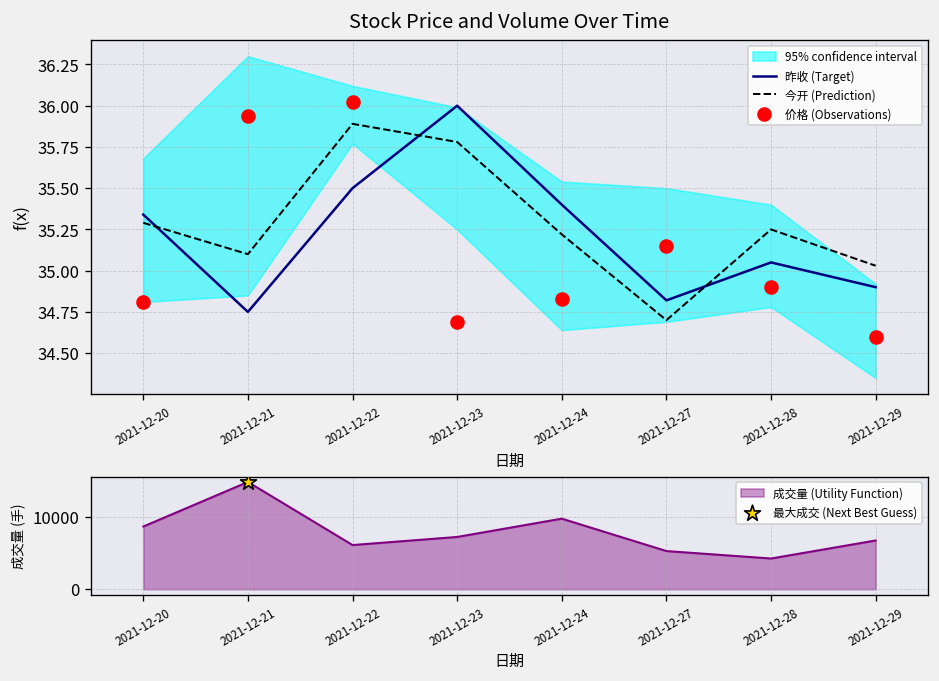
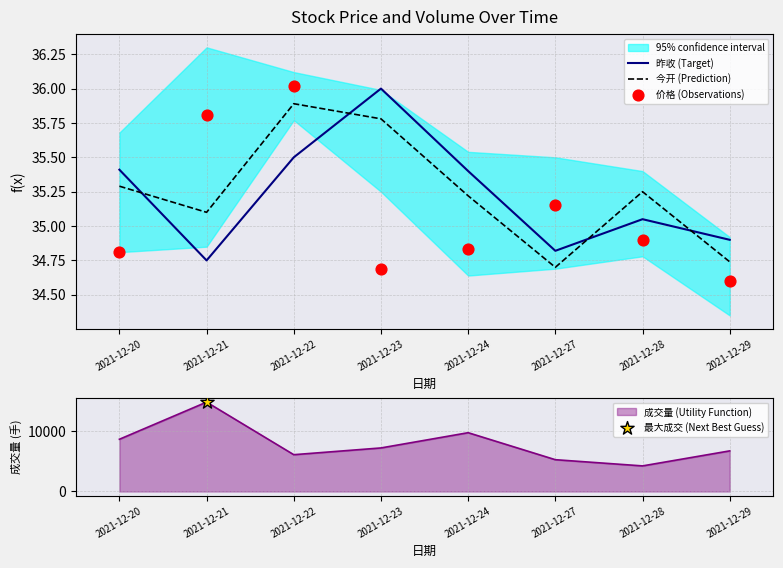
Stock Price and Volume Over Time, 昨收 (Target), 2021-12-20: 35.34 -> 35.41
Stock Price and Volume Over Time, 价格 (Observations), 2021-12-21: 35.94 -> 35.81
Stock Price and Volume Over Time, 今开 (Prediction), 2021-12-29: 35.03 -> 34.74
